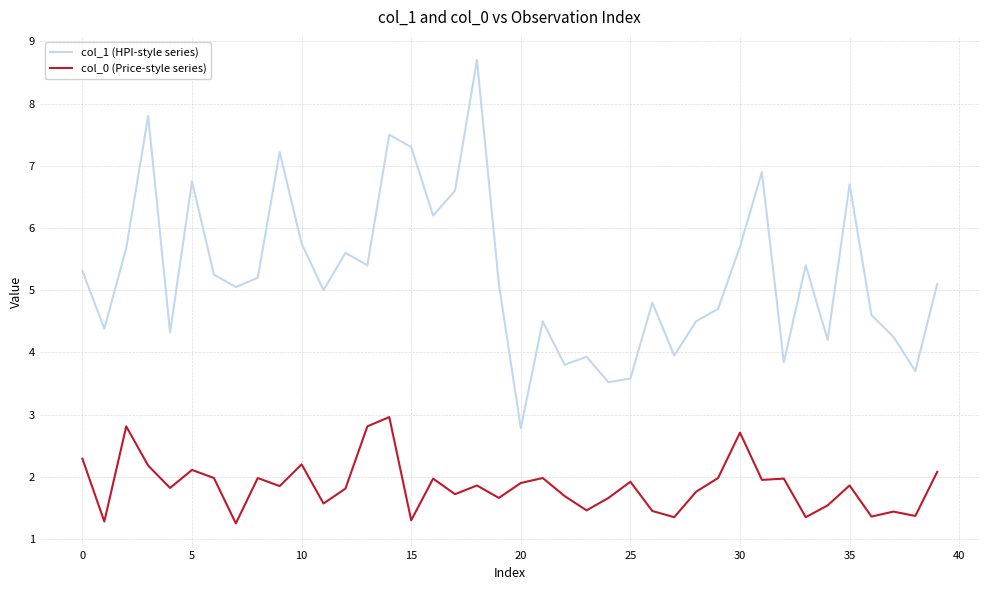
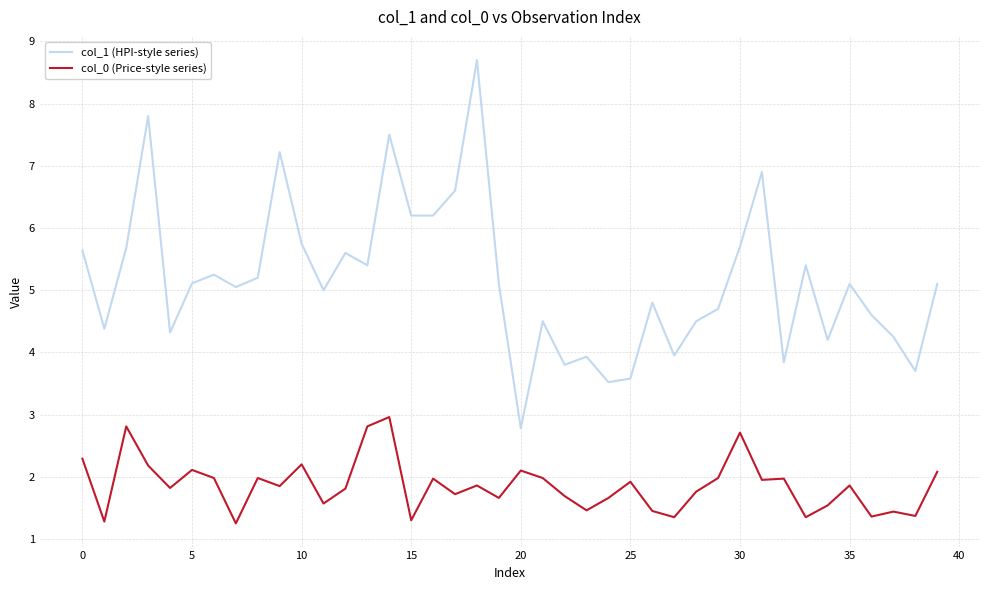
col_1 (HPI-style series), 0: 5.3 -> 5.6
col_1 (HPI-style series), 5: 6.8 -> 5.1
col_1 (HPI-style series), 15: 7.3 -> 6.2
col_0 (Price-style series), 20: 1.9 -> 2.1
col_1 (HPI-style series), 35: 6.7 -> 5.1
